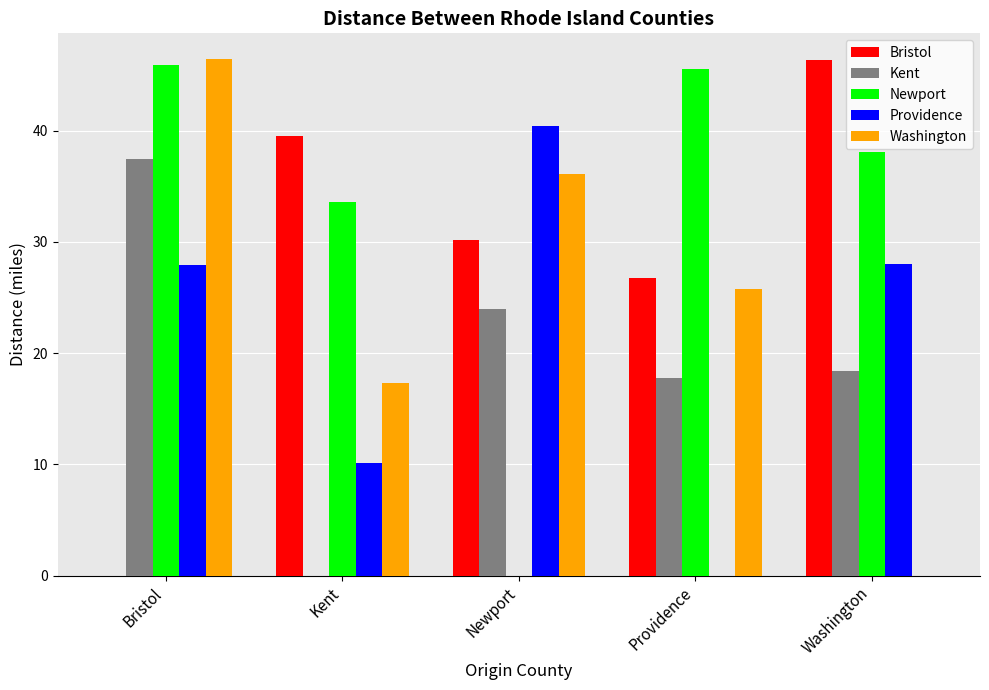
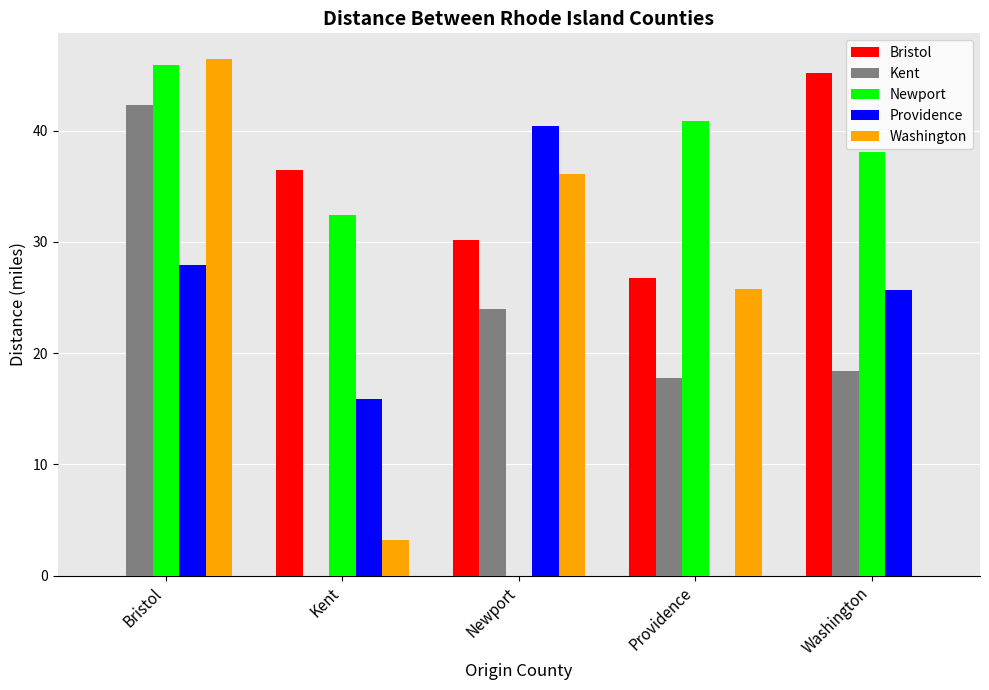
Kent, Bristol: 37.5 -> 42.3
Bristol, Kent: 39.5 -> 36.5
Newport, Kent: 33.6 -> 32.4
Providence, Kent: 10.2 -> 15.9
Washington, Kent: 17.3 -> 3.2
Newport, Providence: 45.5 -> 40.9
Bristol, Washington: 46.4 -> 45.2
Providence, Washington: 28.1 -> 25.7
